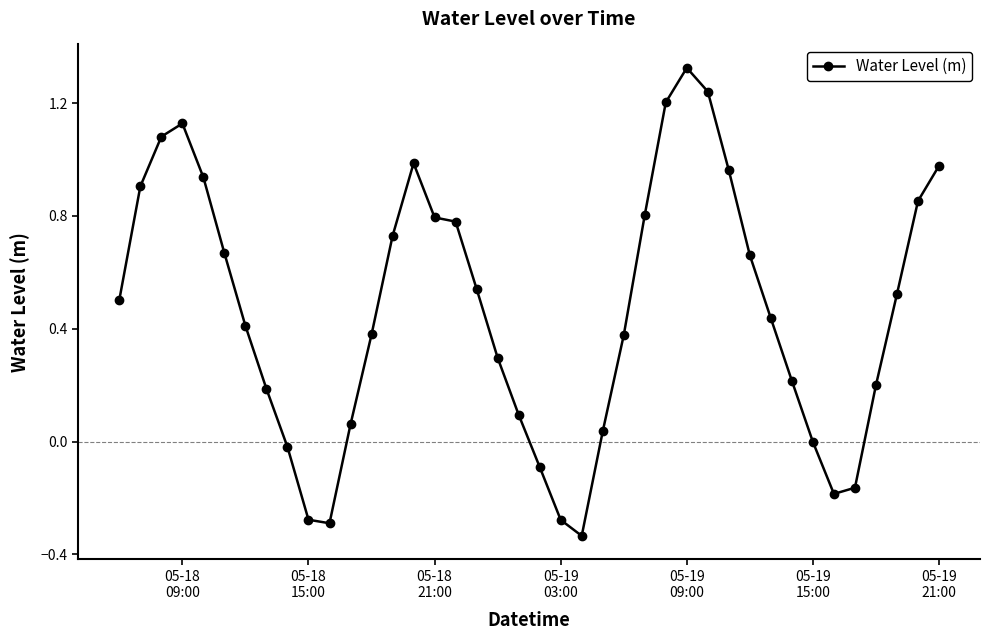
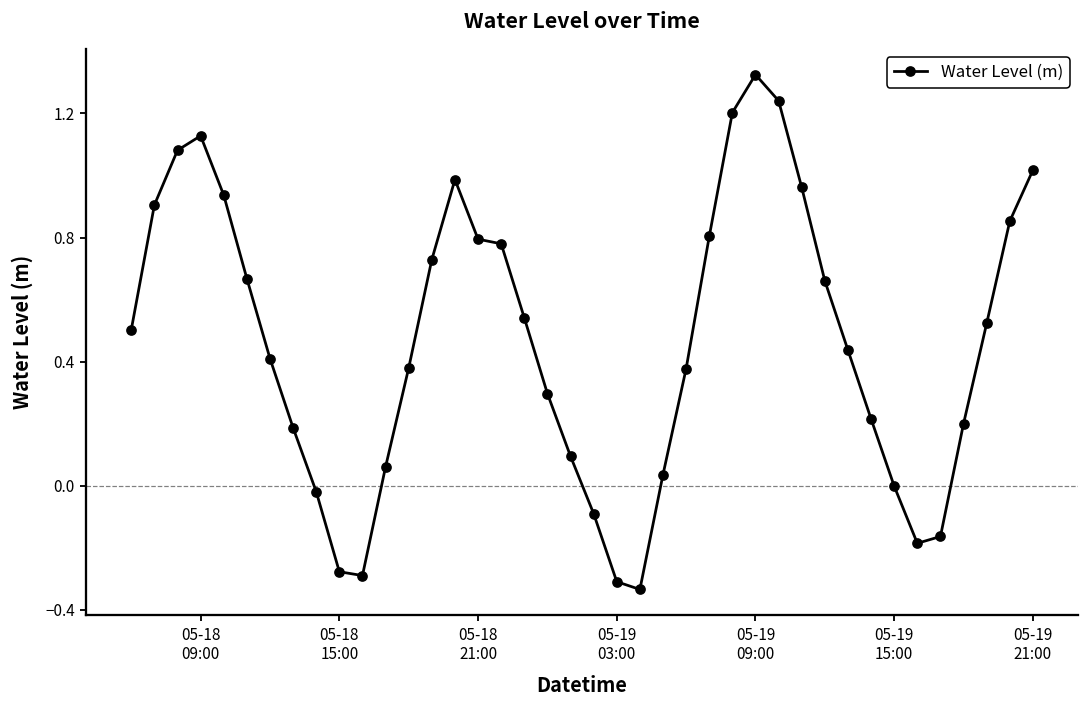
05-19 03:00: -0.28 -> -0.31
05-19 21:00: 0.98 -> 1.02
